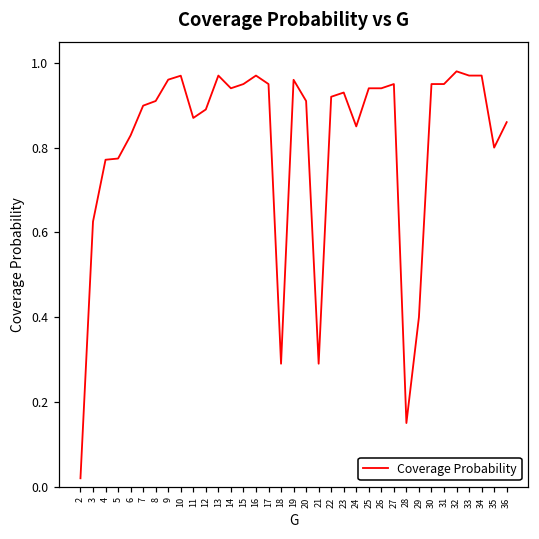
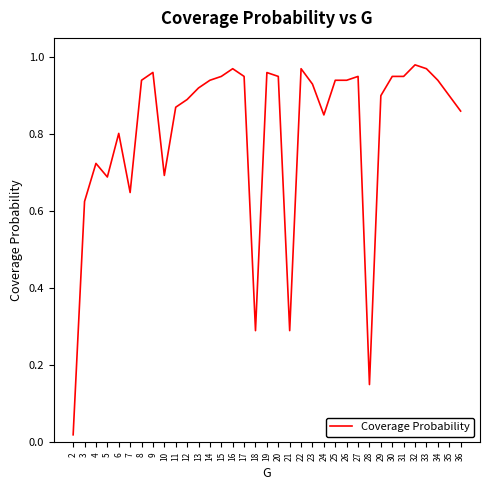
4: 0.77 -> 0.72
5: 0.77 -> 0.69
6: 0.83 -> 0.80
7: 0.90 -> 0.65
8: 0.91 -> 0.94
10: 0.97 -> 0.69
13: 0.97 -> 0.92
20: 0.91 -> 0.95
22: 0.92 -> 0.97
29: 0.4 -> 0.9
34: 0.97 -> 0.94
35: 0.8 -> 0.9
